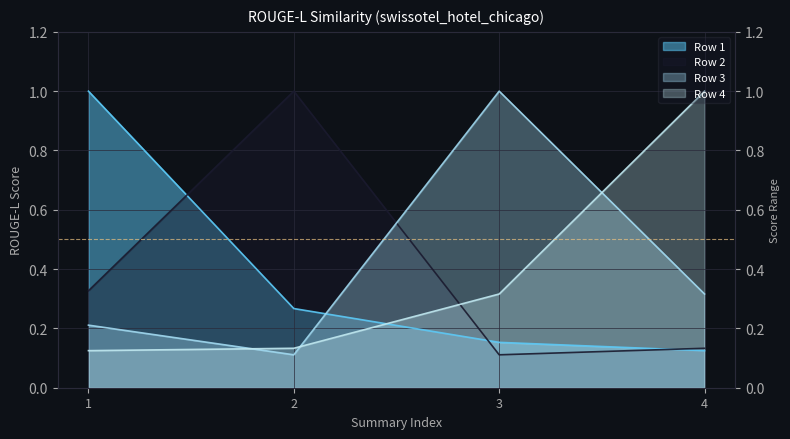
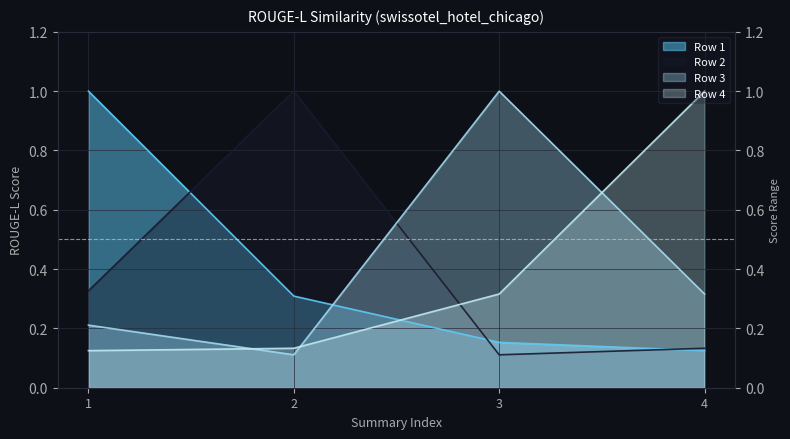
Row 1, 2: 0.27 -> 0.31
